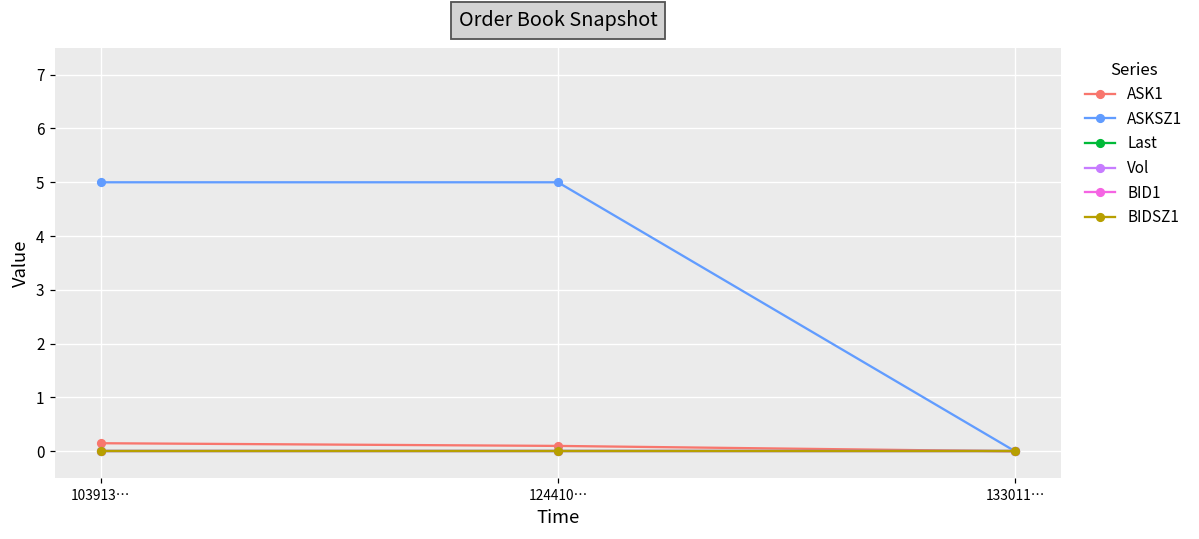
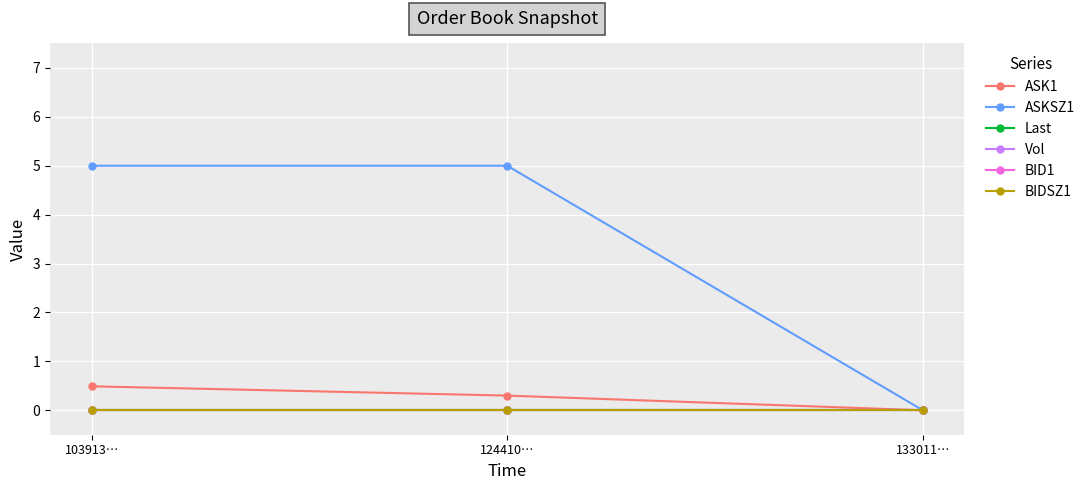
ASK1, 103913…: 0.2 -> 0.5
ASK1, 124410…: 0.1 -> 0.3
